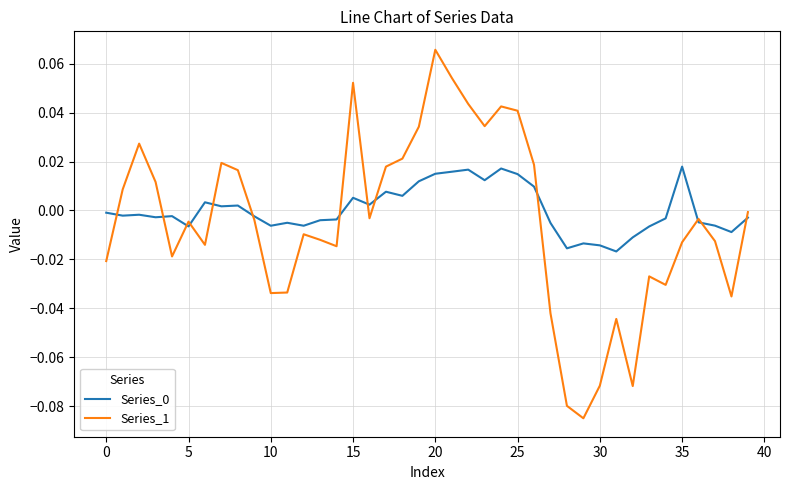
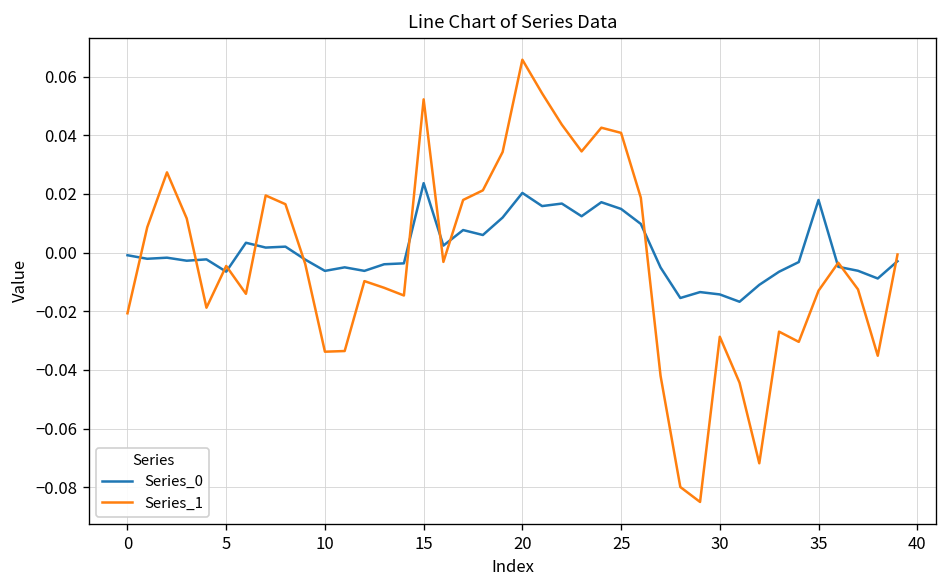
Series_0, 15: 0.005 -> 0.024
Series_0, 20: 0.015 -> 0.020
Series_1, 30: -0.072 -> -0.029
